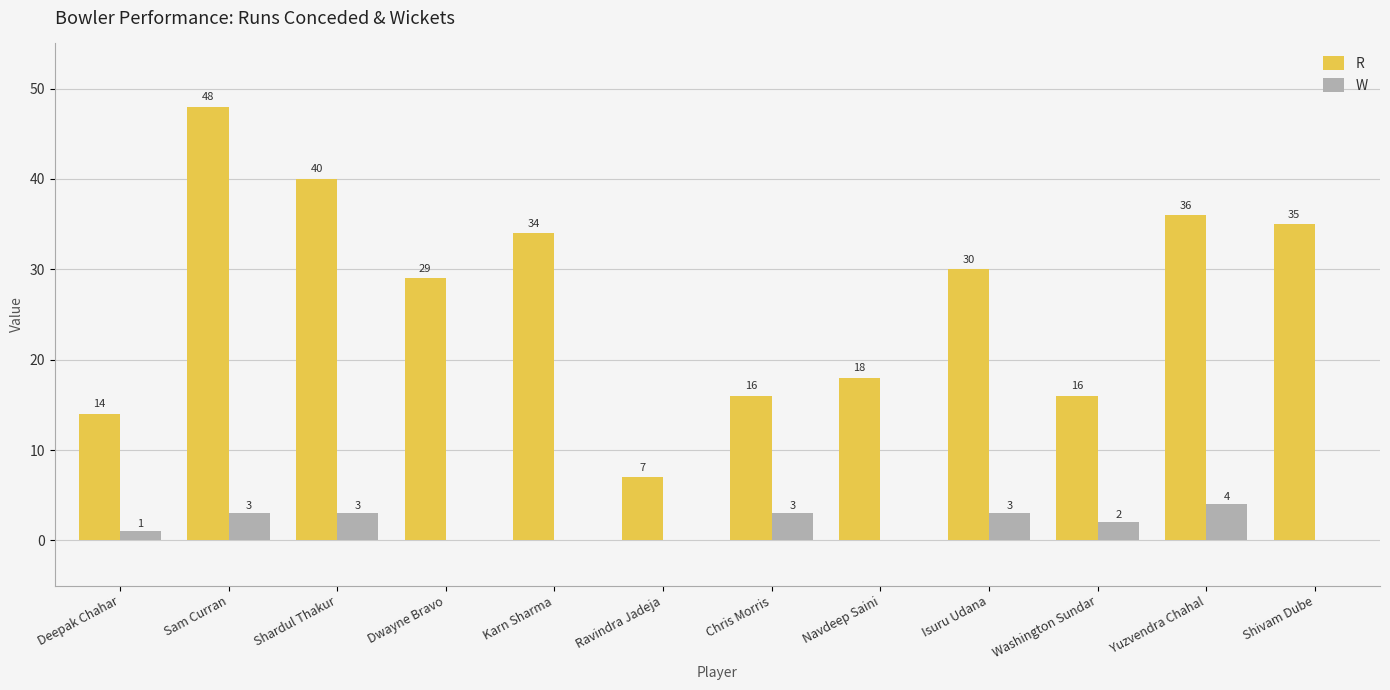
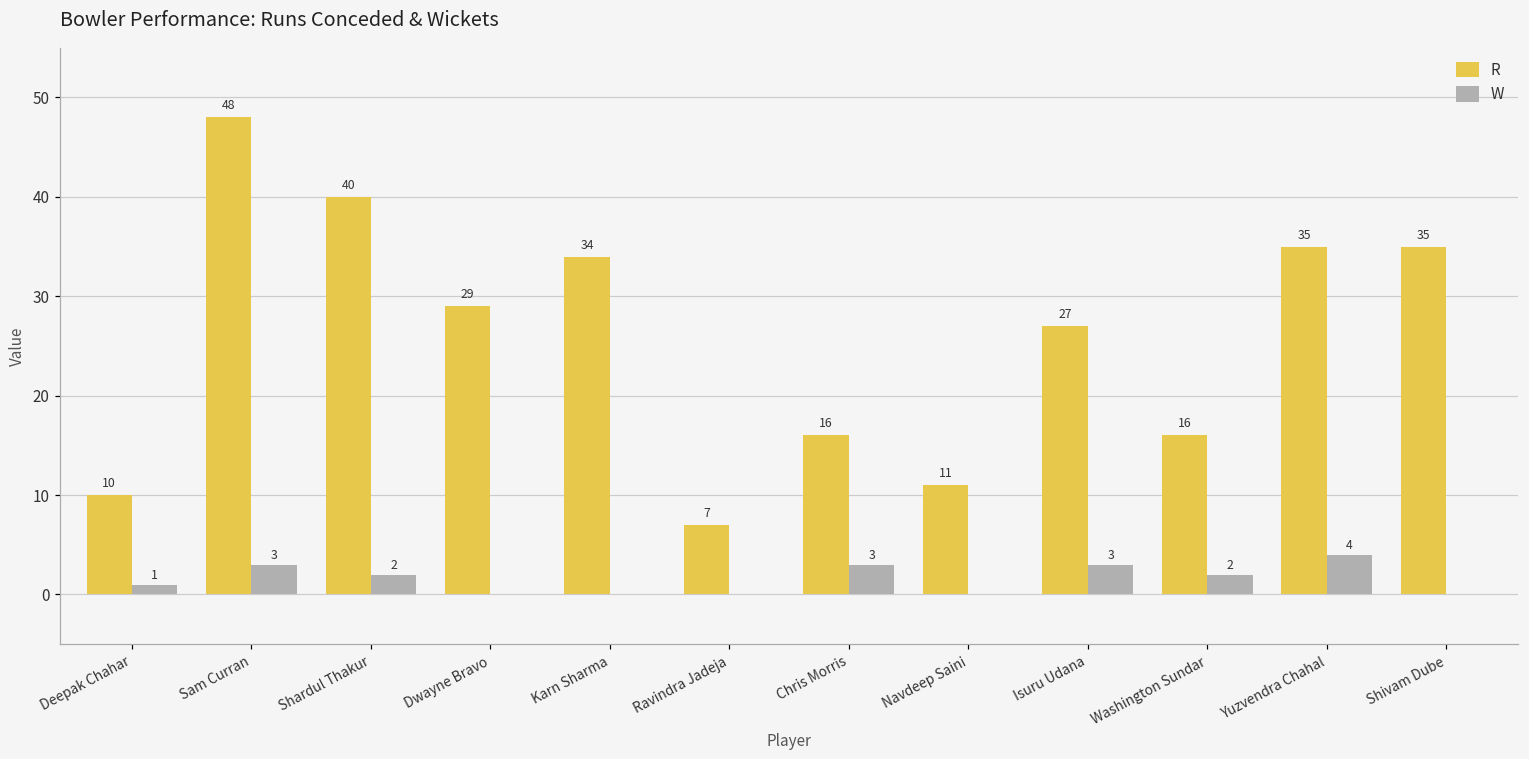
R, Deepak Chahar: 14 -> 10
W, Shardul Thakur: 3 -> 2
R, Navdeep Saini: 18 -> 11
R, Isuru Udana: 30 -> 27
R, Yuzvendra Chahal: 36 -> 35
